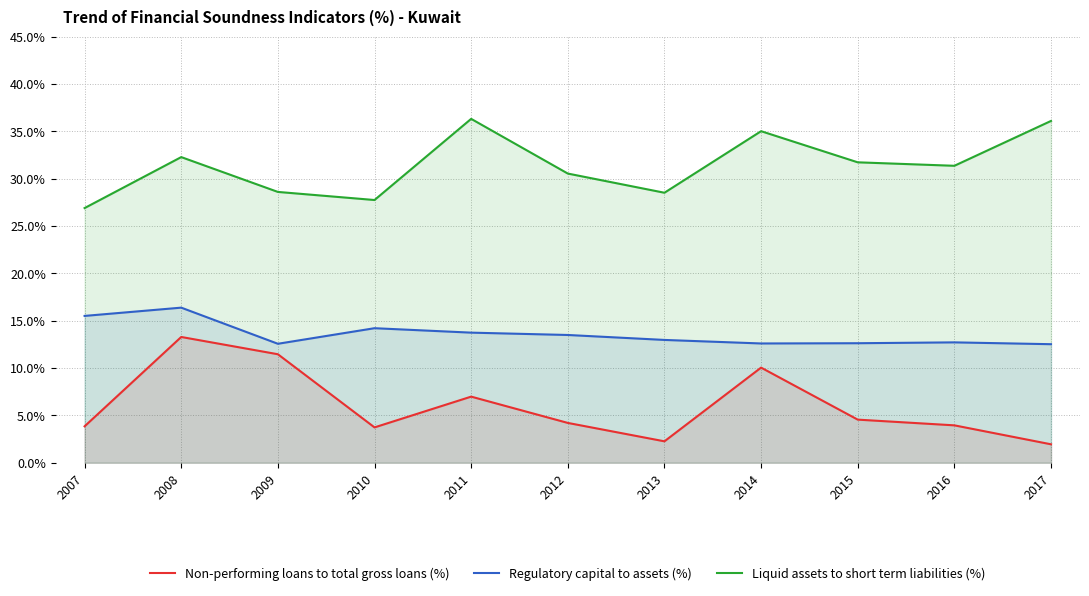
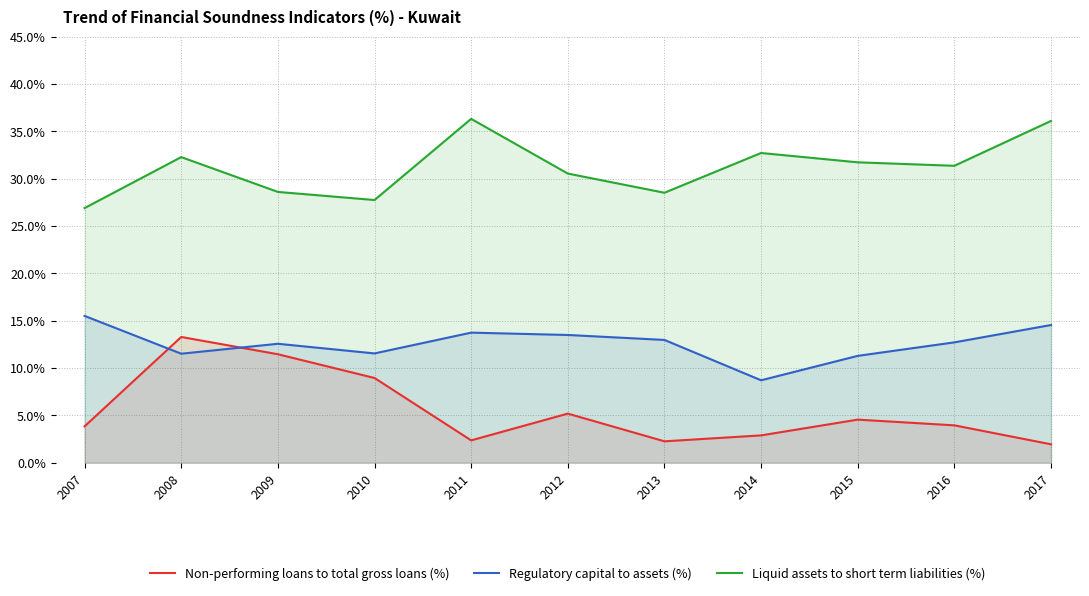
Regulatory capital to assets (%), 2008: 16% -> 12%
Non-performing loans to total gross loans (%), 2010: 4% -> 9%
Regulatory capital to assets (%), 2010: 14% -> 12%
Non-performing loans to total gross loans (%), 2011: 7% -> 2%
Non-performing loans to total gross loans (%), 2012: 4% -> 5%
Non-performing loans to total gross loans (%), 2014: 10% -> 3%
Regulatory capital to assets (%), 2014: 13% -> 9%
Liquid assets to short term liabilities (%), 2014: 35% -> 33%
Regulatory capital to assets (%), 2015: 13% -> 11%
Regulatory capital to assets (%), 2017: 13% -> 15%
